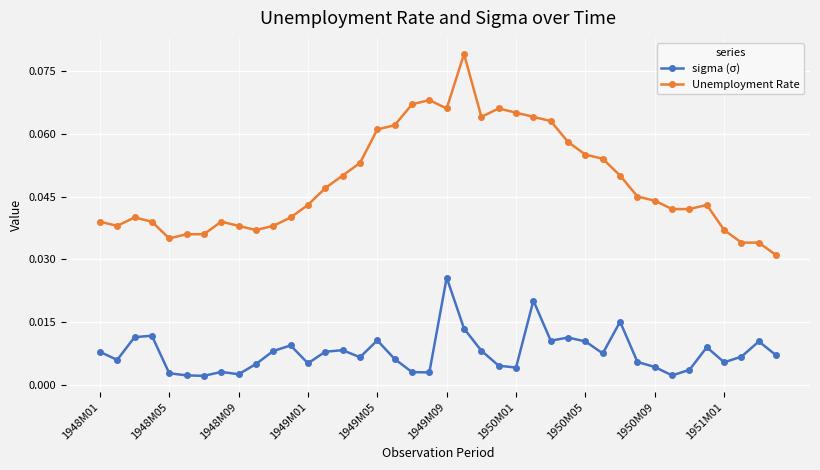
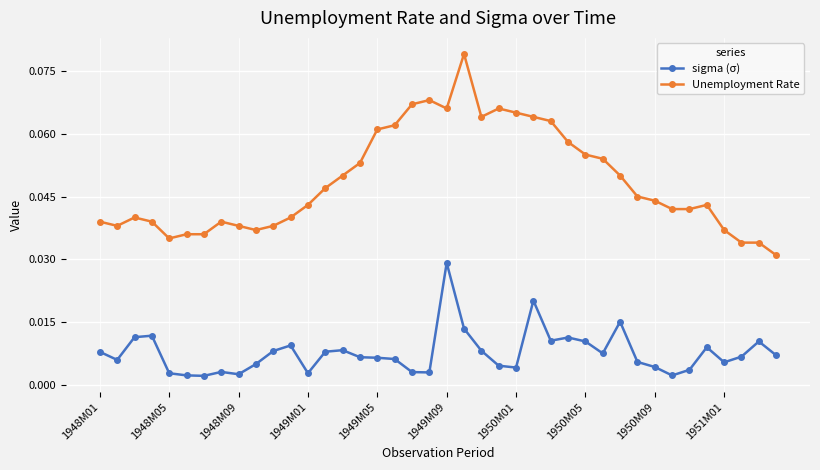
sigma (σ), 1949M01: 0.005 -> 0.003
sigma (σ), 1949M05: 0.011 -> 0.007
sigma (σ), 1949M09: 0.026 -> 0.029
